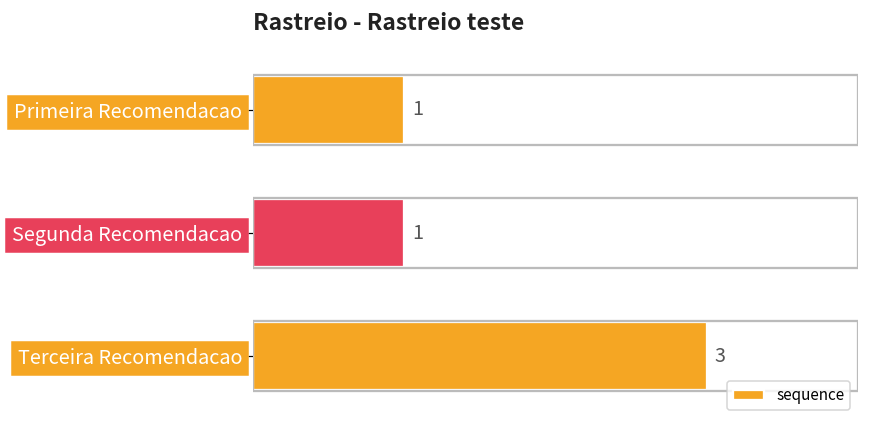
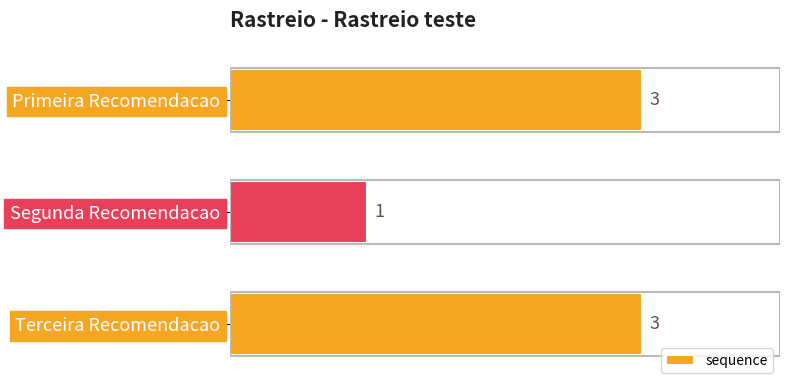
Primeira Recomendacao: 1 -> 3
